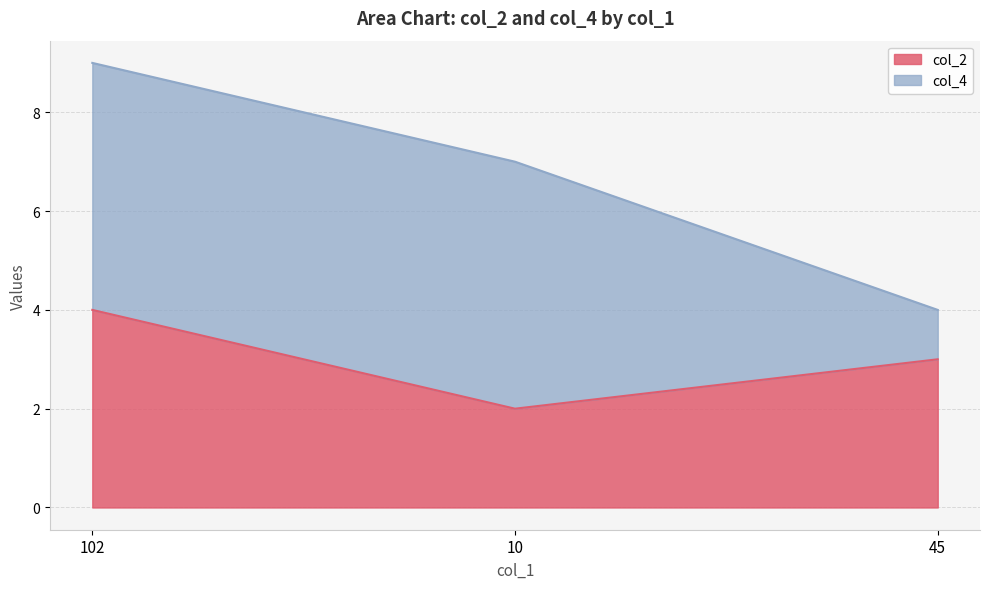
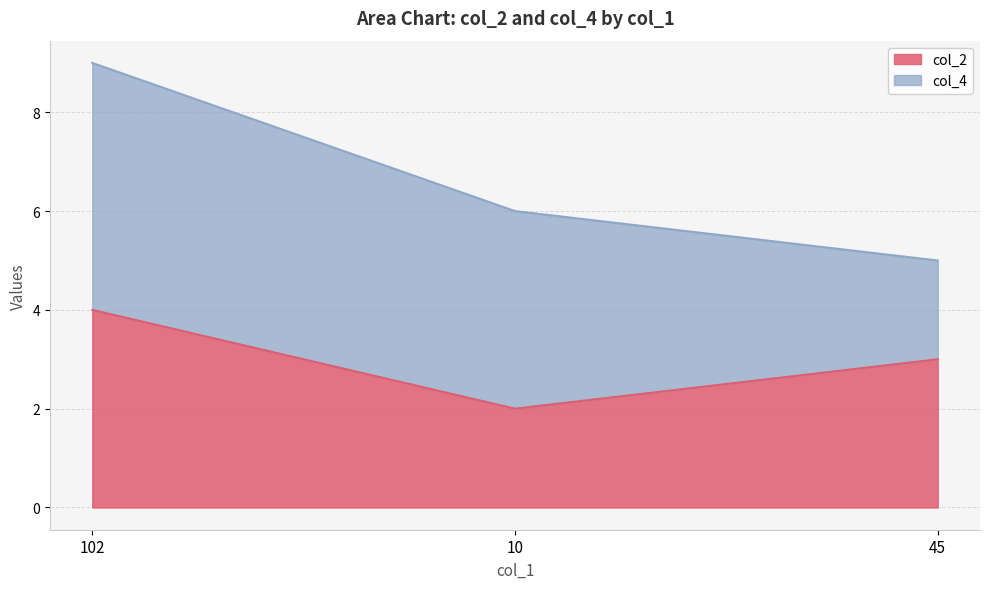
col_4, 10: 5 -> 4
col_4, 45: 1 -> 2
